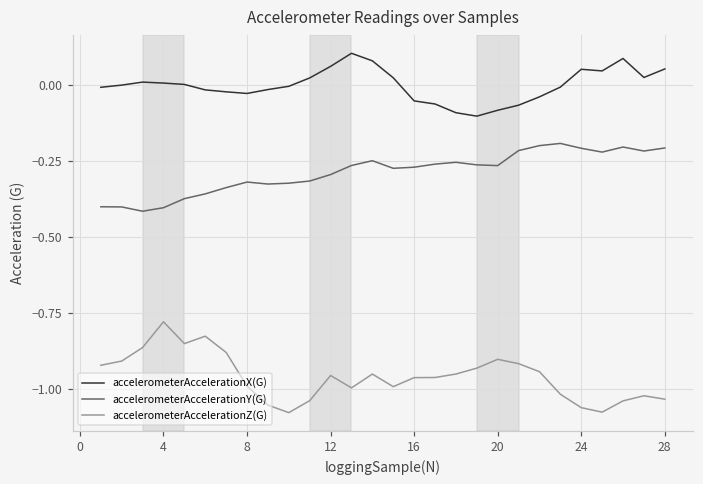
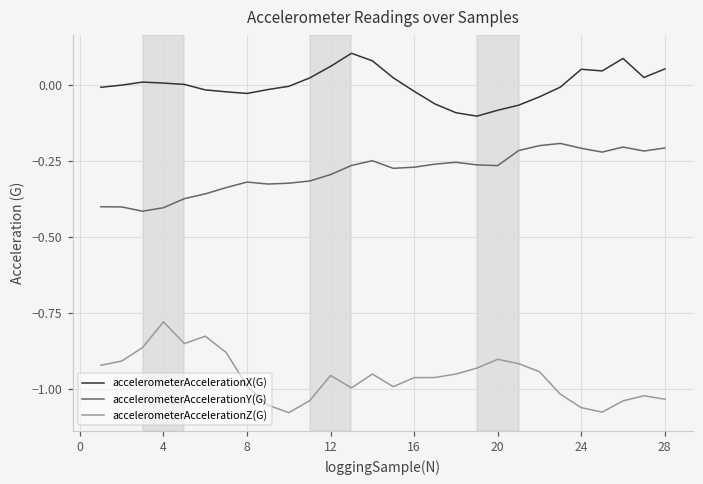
accelerometerAccelerationX(G), 16: -0.05 -> -0.02
